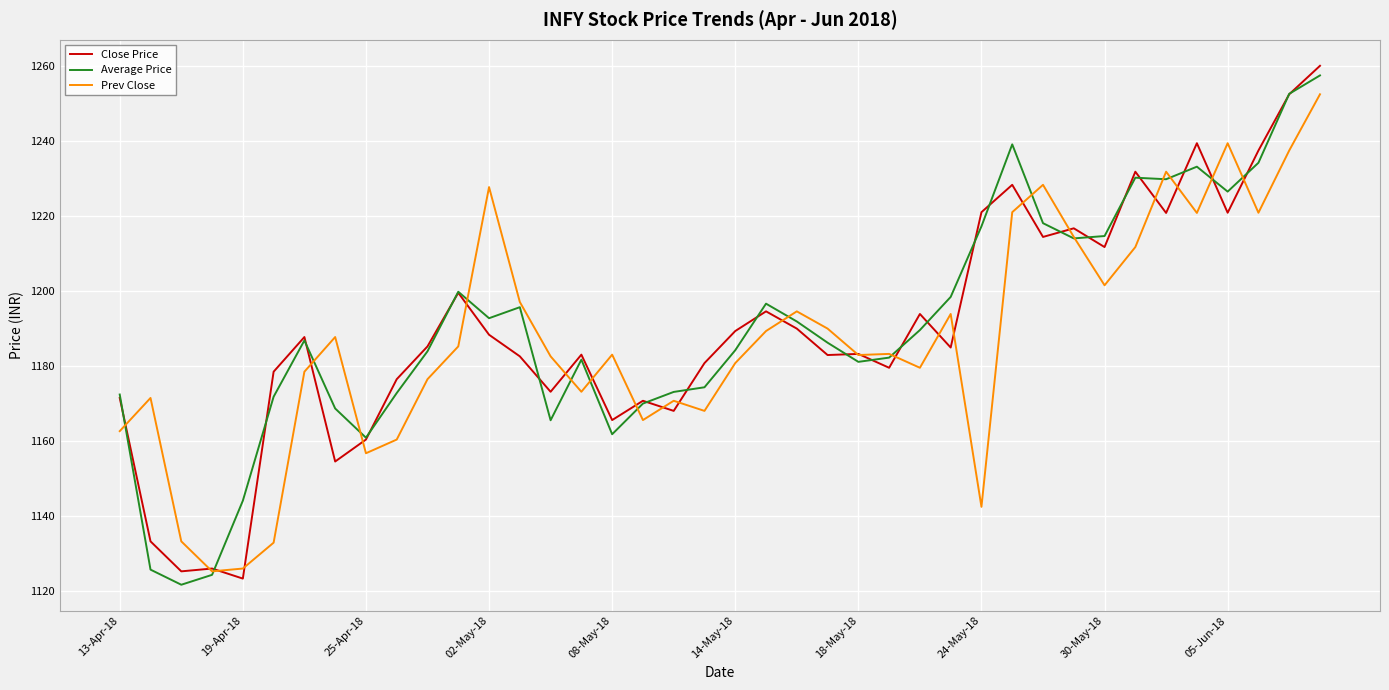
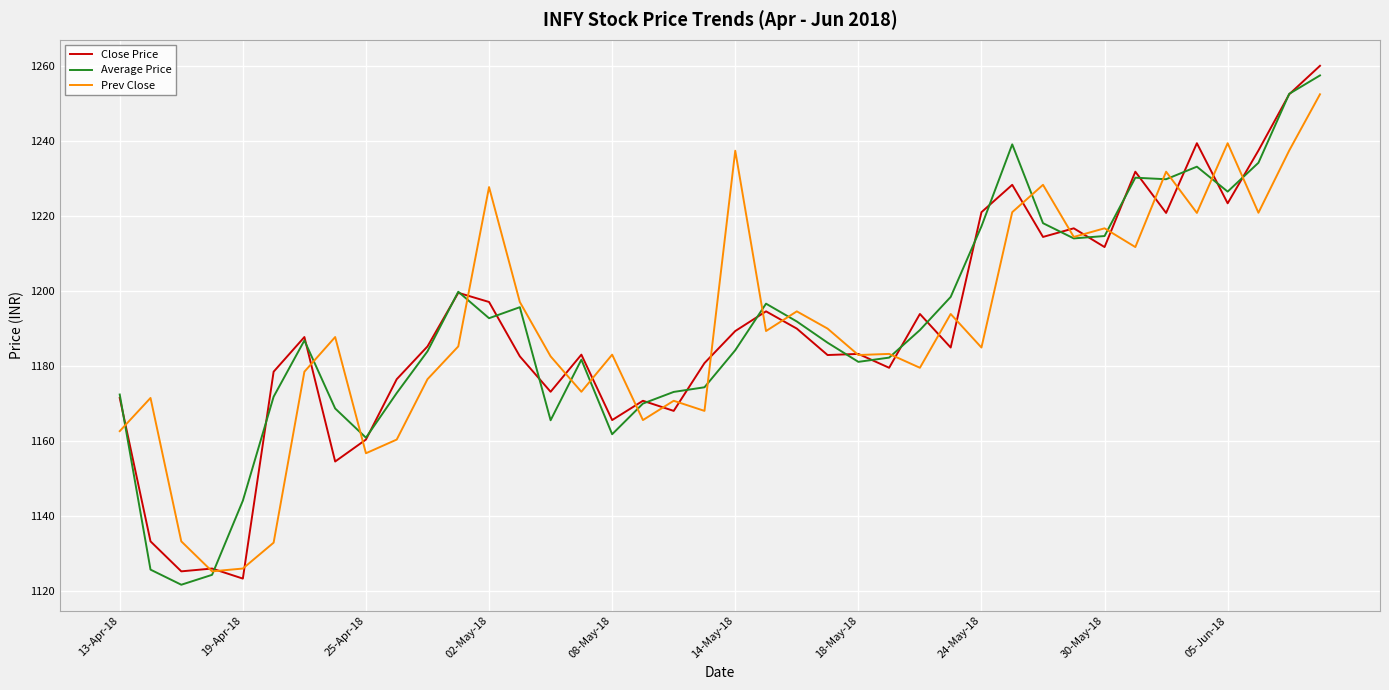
Close Price, 02-May-18: 1188 -> 1197
Prev Close, 14-May-18: 1181 -> 1237
Prev Close, 24-May-18: 1142 -> 1185
Prev Close, 30-May-18: 1202 -> 1217
Close Price, 05-Jun-18: 1221 -> 1223
